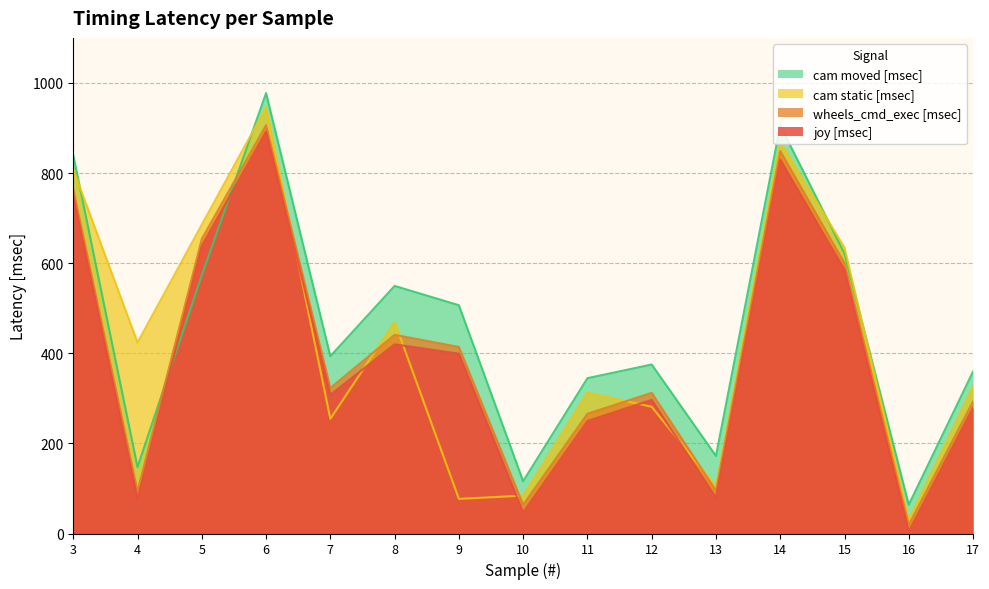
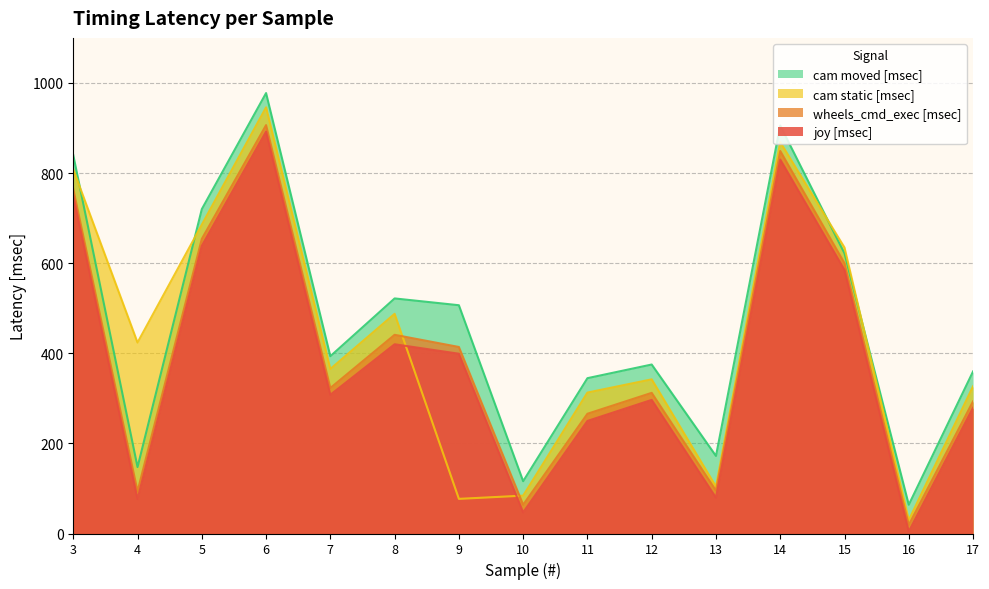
cam moved [msec], 5: 570 -> 720
cam static [msec], 7: 250 -> 370
cam moved [msec], 8: 550 -> 520
cam static [msec], 8: 470 -> 490
cam static [msec], 12: 280 -> 340
